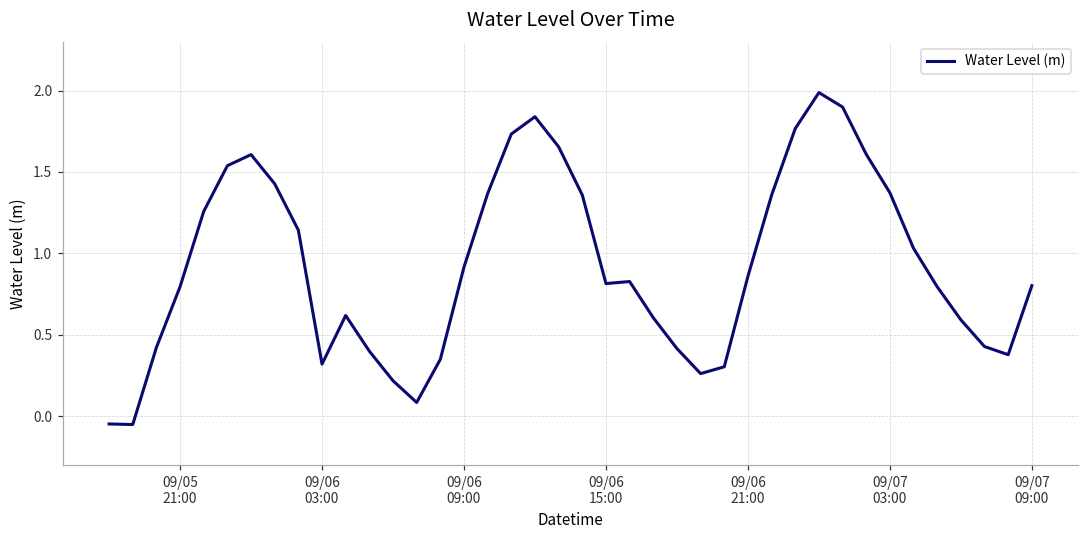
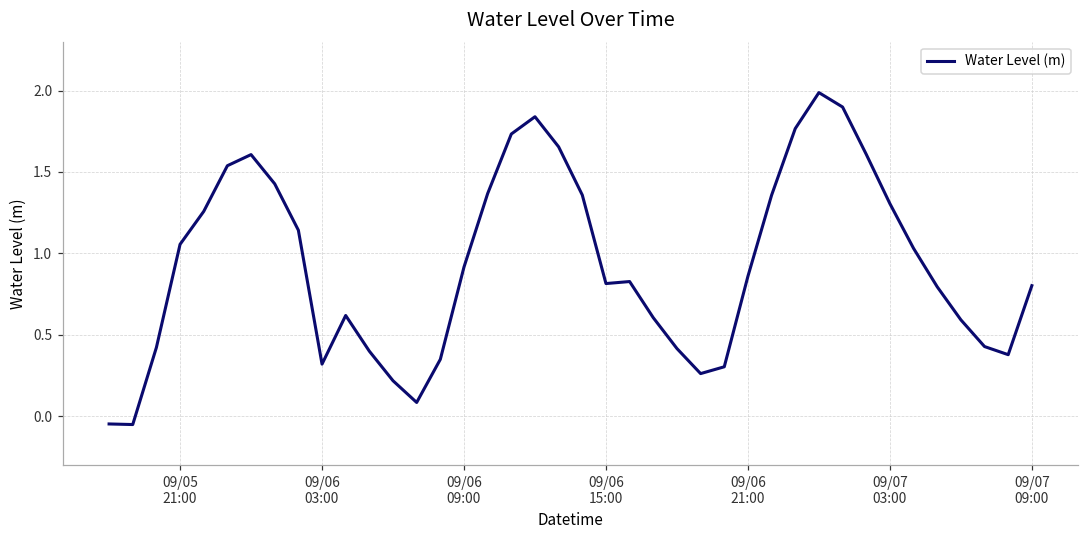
09/05 21:00: 0.80 -> 1.06
09/07 03:00: 1.37 -> 1.31
